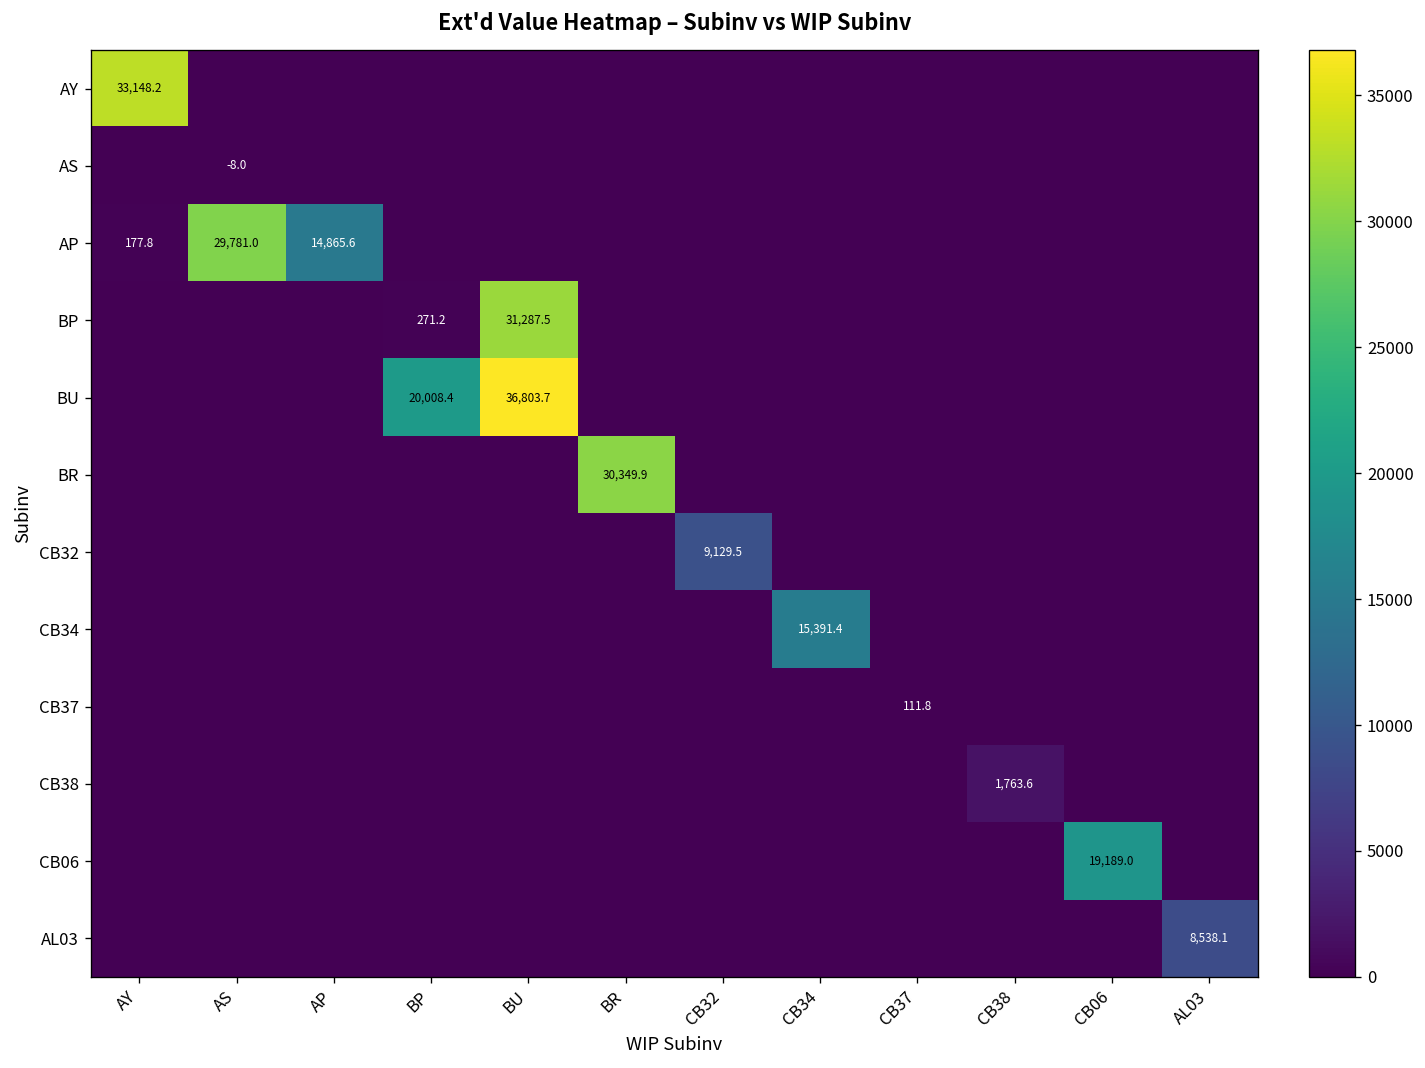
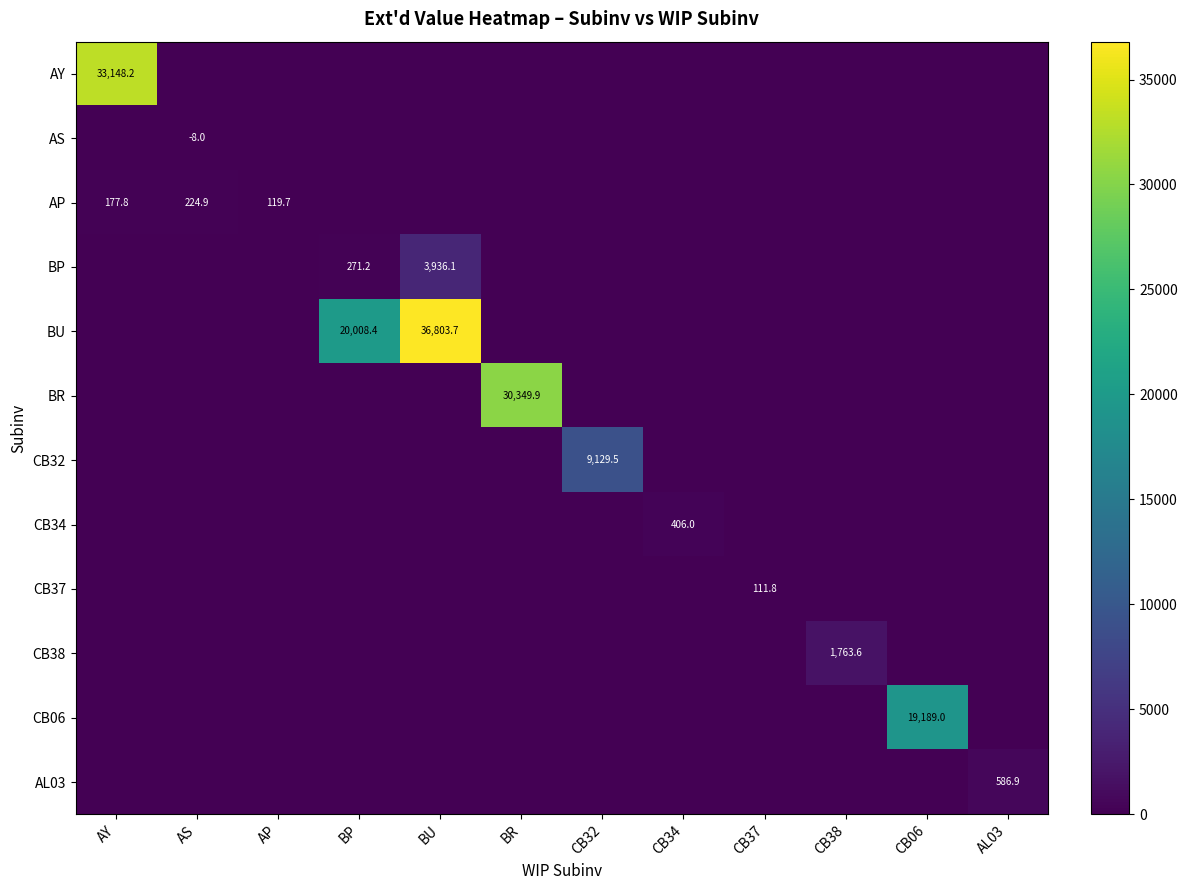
AP, AS: 29,781.0 -> 224.9
AP, AP: 14,865.6 -> 119.7
BP, BU: 31,287.5 -> 3,936.1
CB34, CB34: 15,391.4 -> 406.0
AL03, AL03: 8,538.1 -> 586.9
